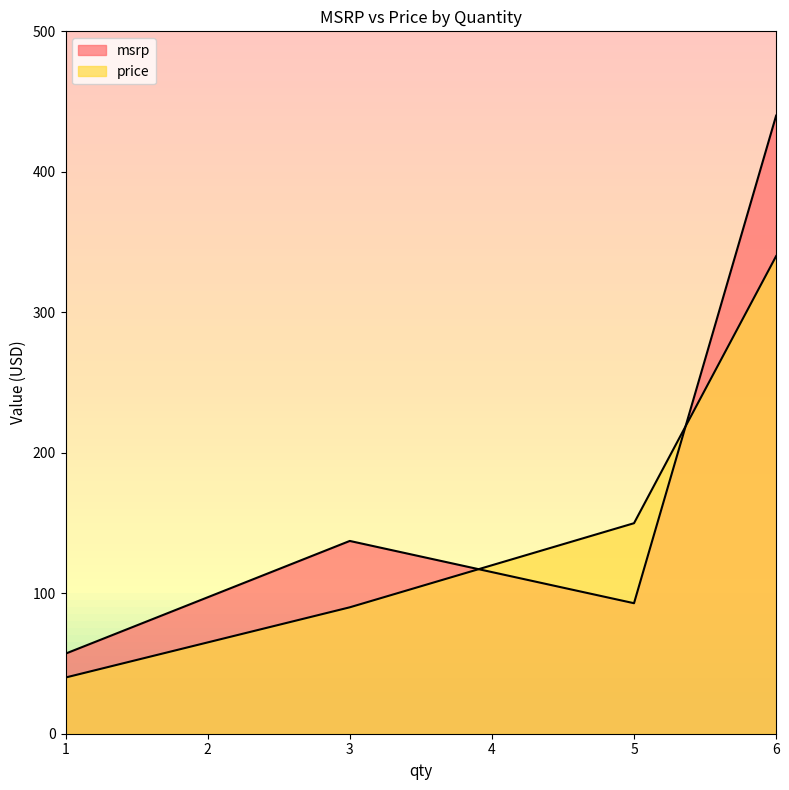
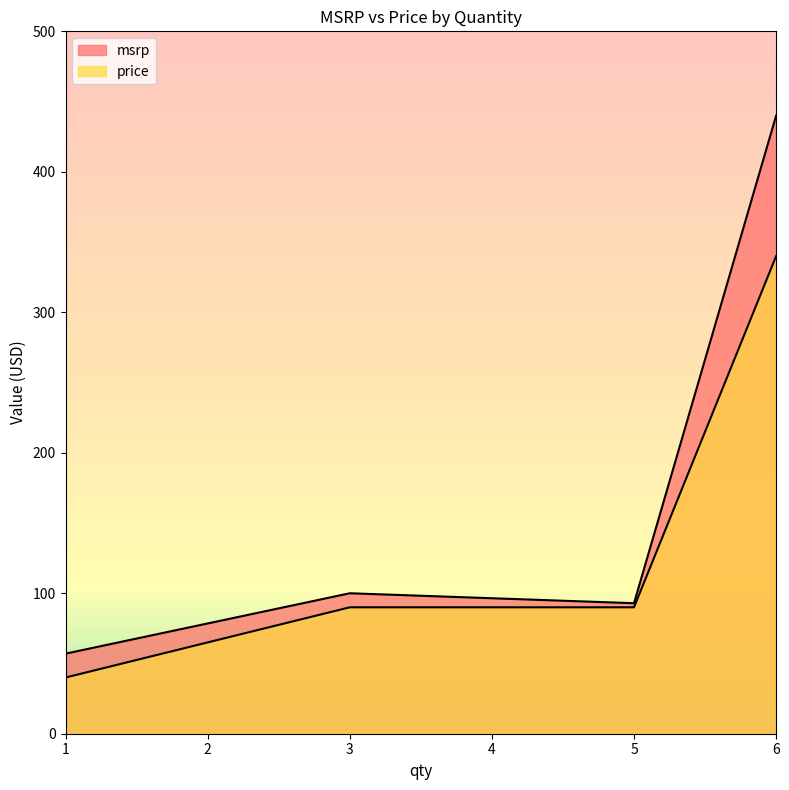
msrp, 3: 137 -> 100
price, 5: 150 -> 90
